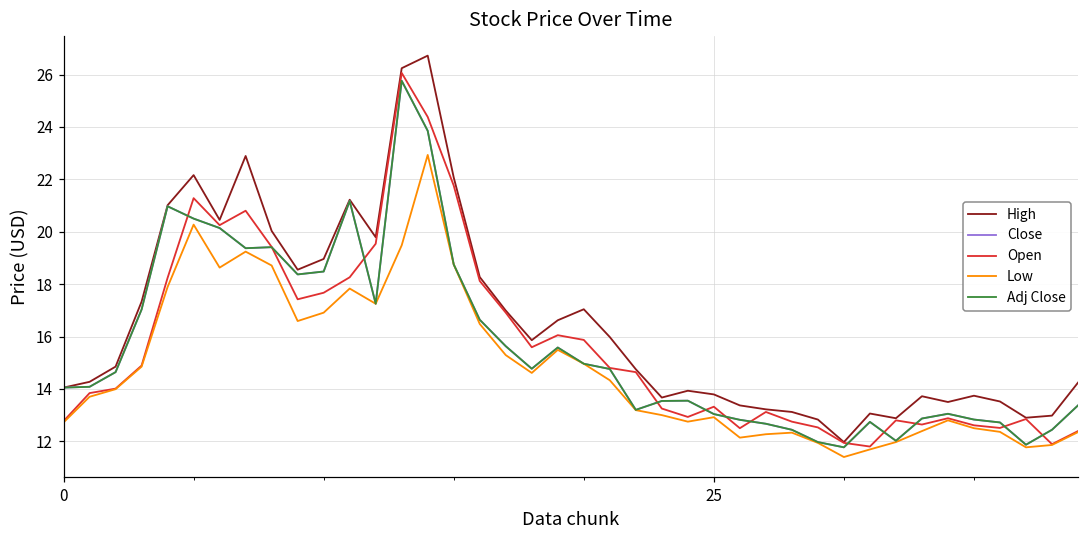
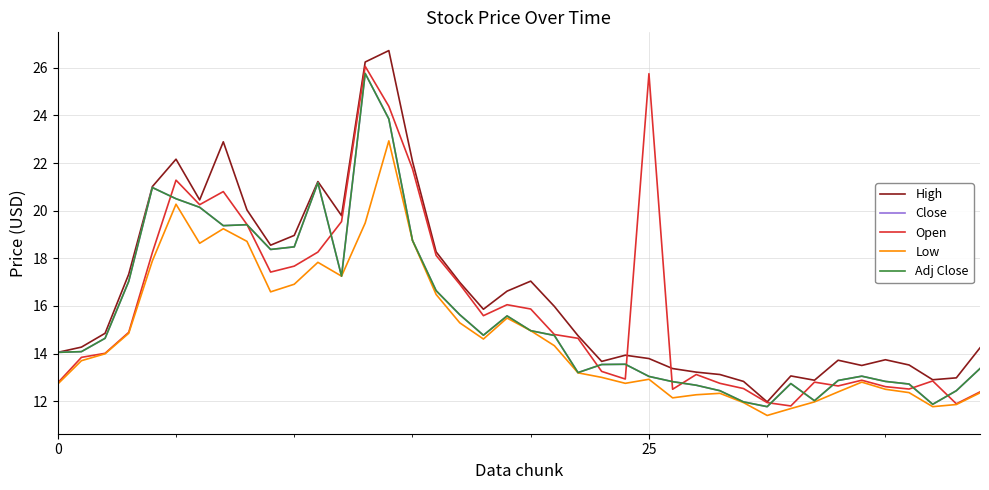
Open, 25: 13.3 -> 25.8
